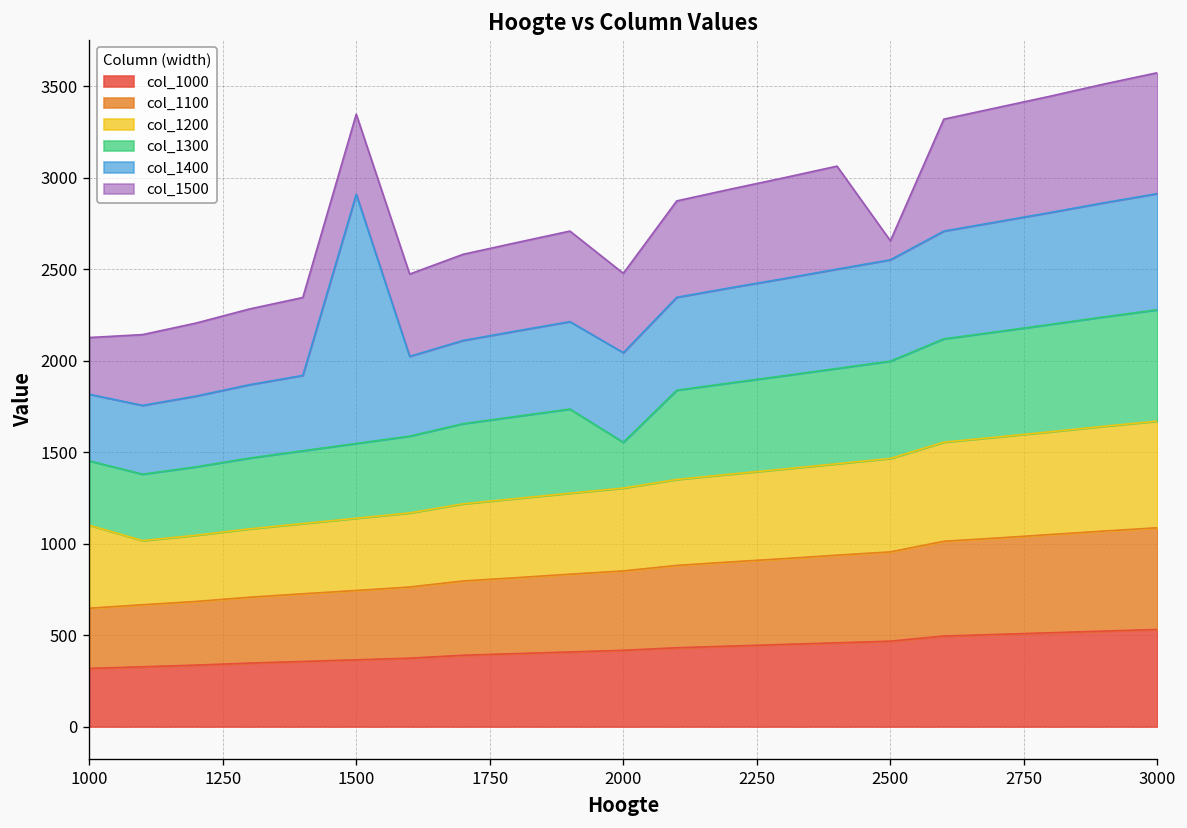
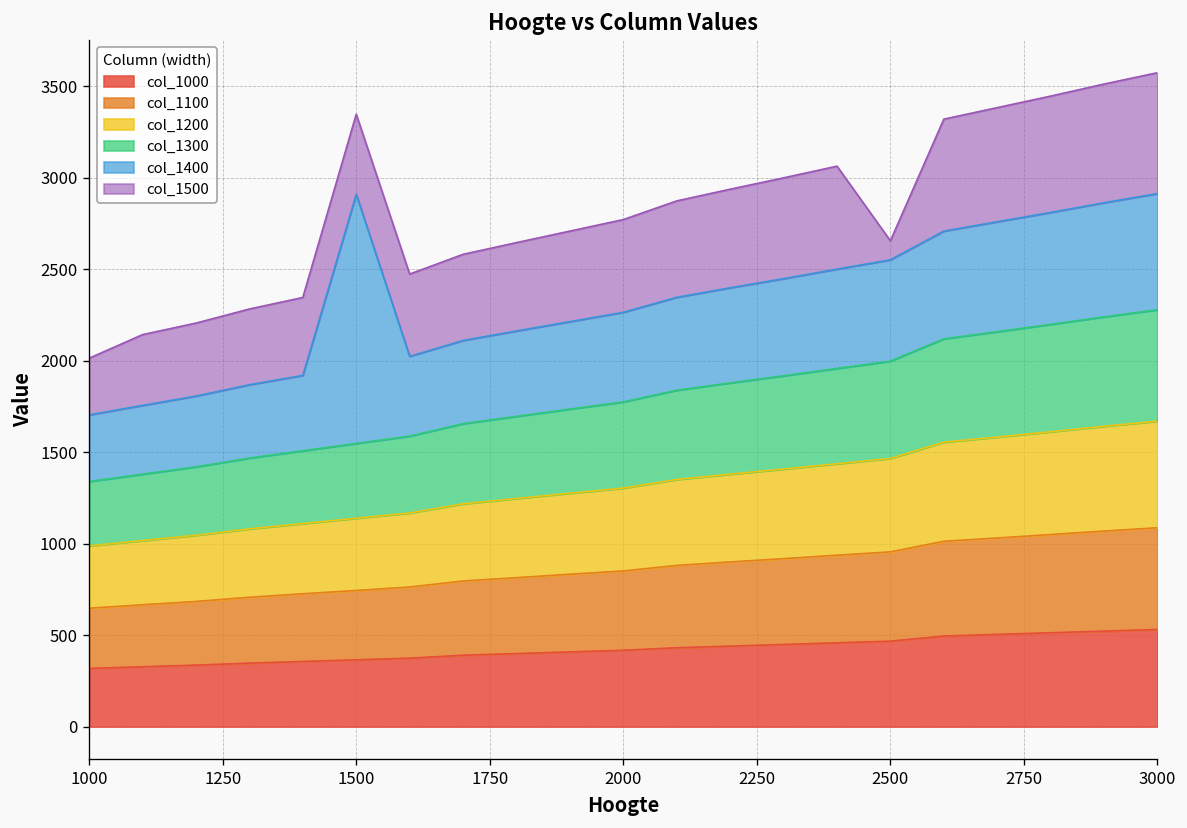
col_1200, 1000: 450 -> 340
col_1300, 2000: 250 -> 470
col_1500, 2000: 430 -> 510
